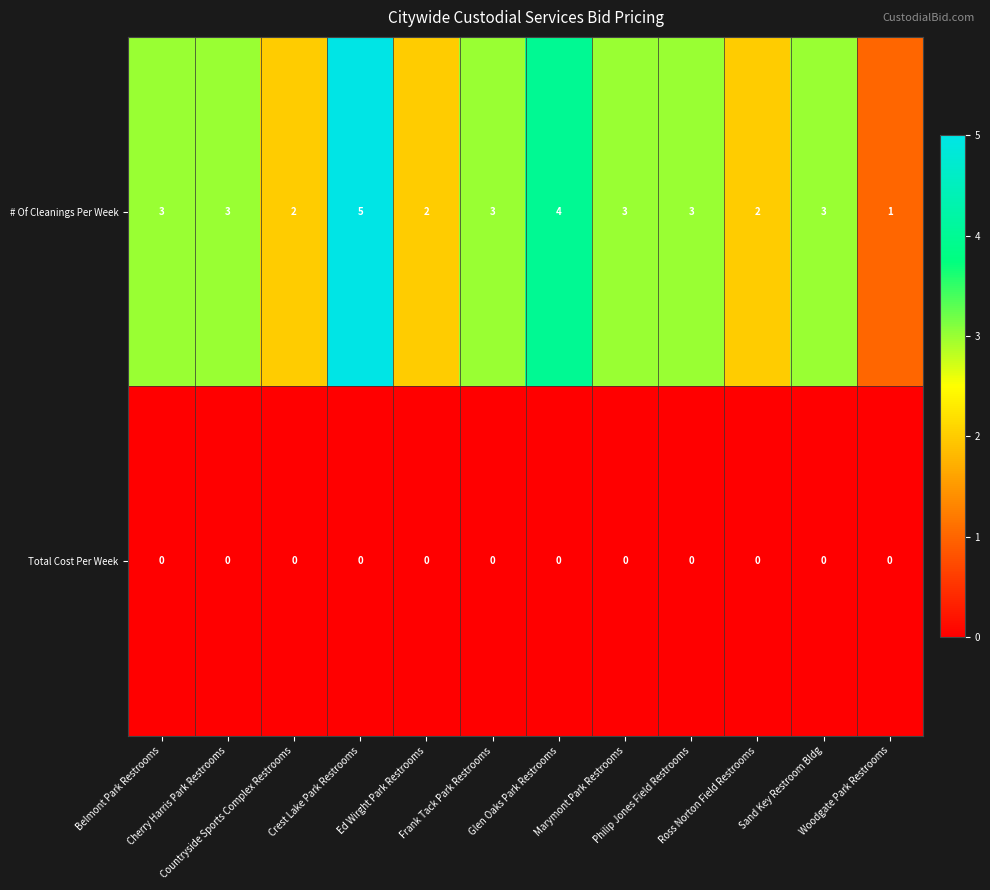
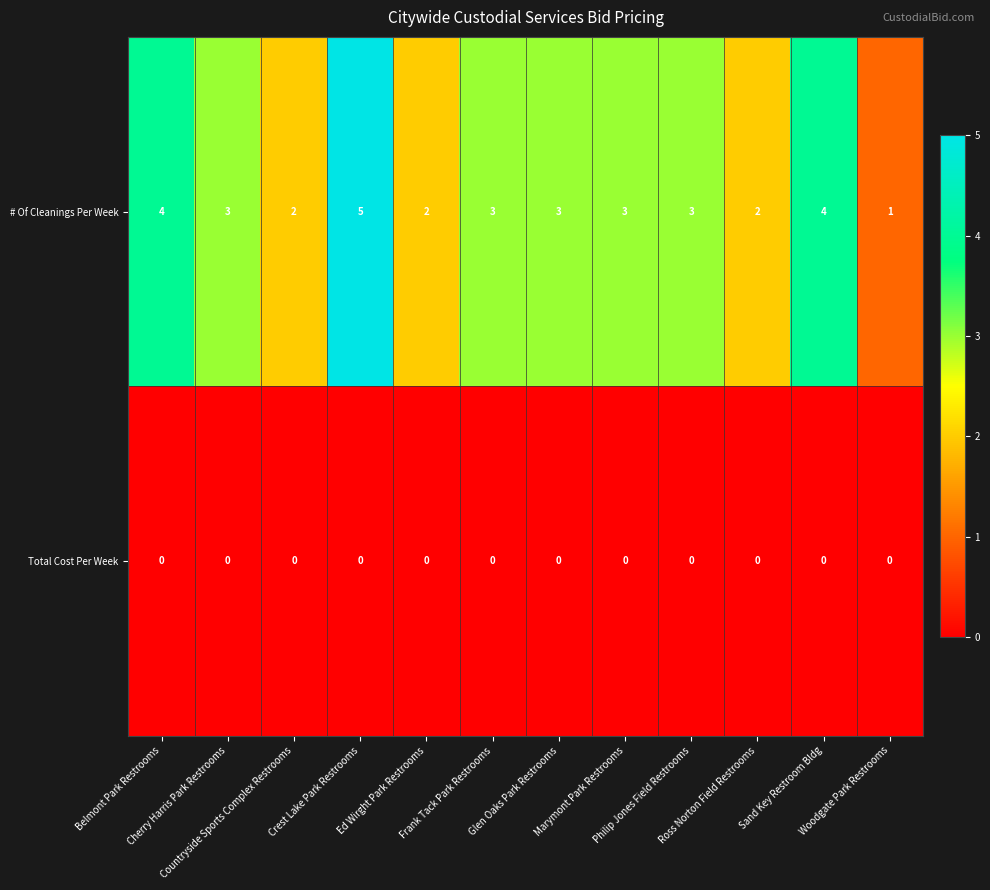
# Of Cleanings Per Week, Belmont Park Restrooms: 3 -> 4
# Of Cleanings Per Week, Glen Oaks Park Restrooms: 4 -> 3
# Of Cleanings Per Week, Sand Key Restroom Bldg: 3 -> 4
